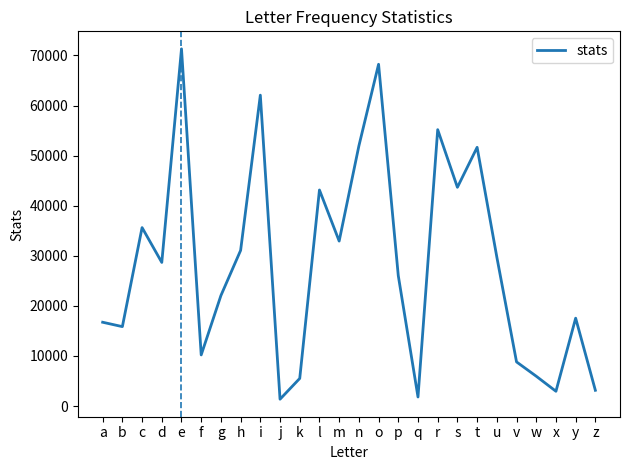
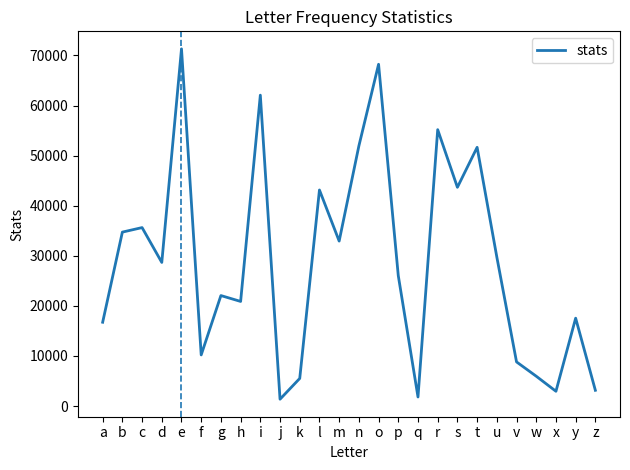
b: 16000 -> 35000
h: 31000 -> 21000
